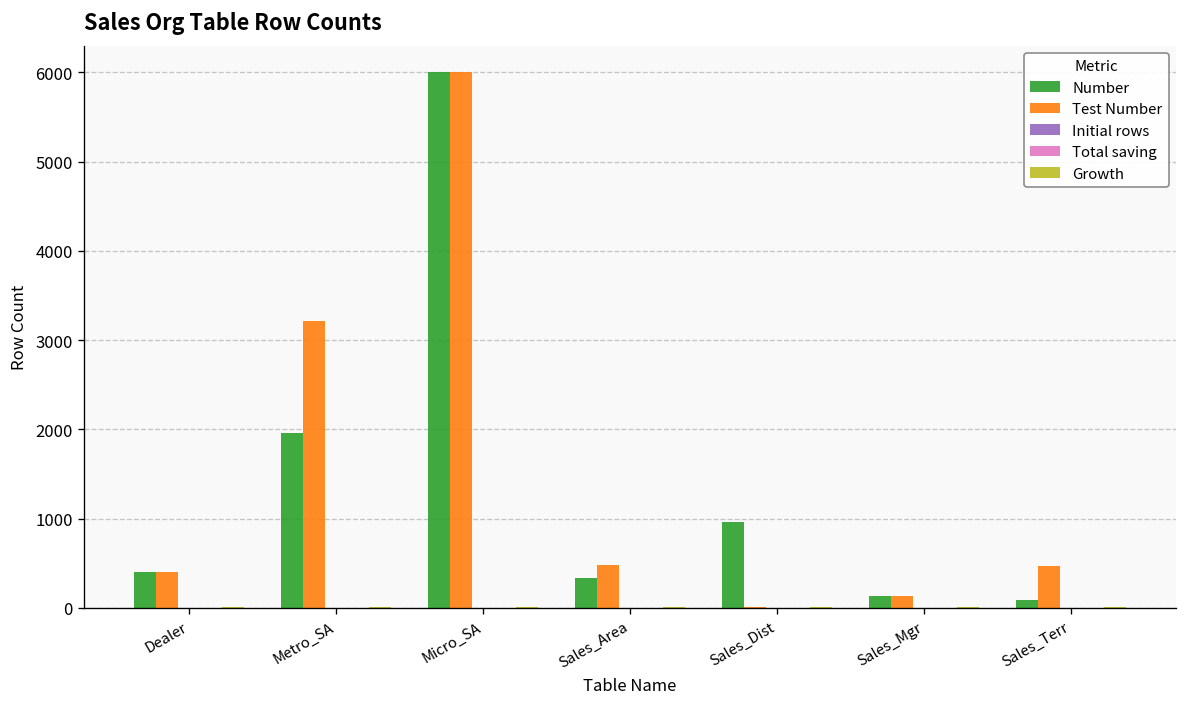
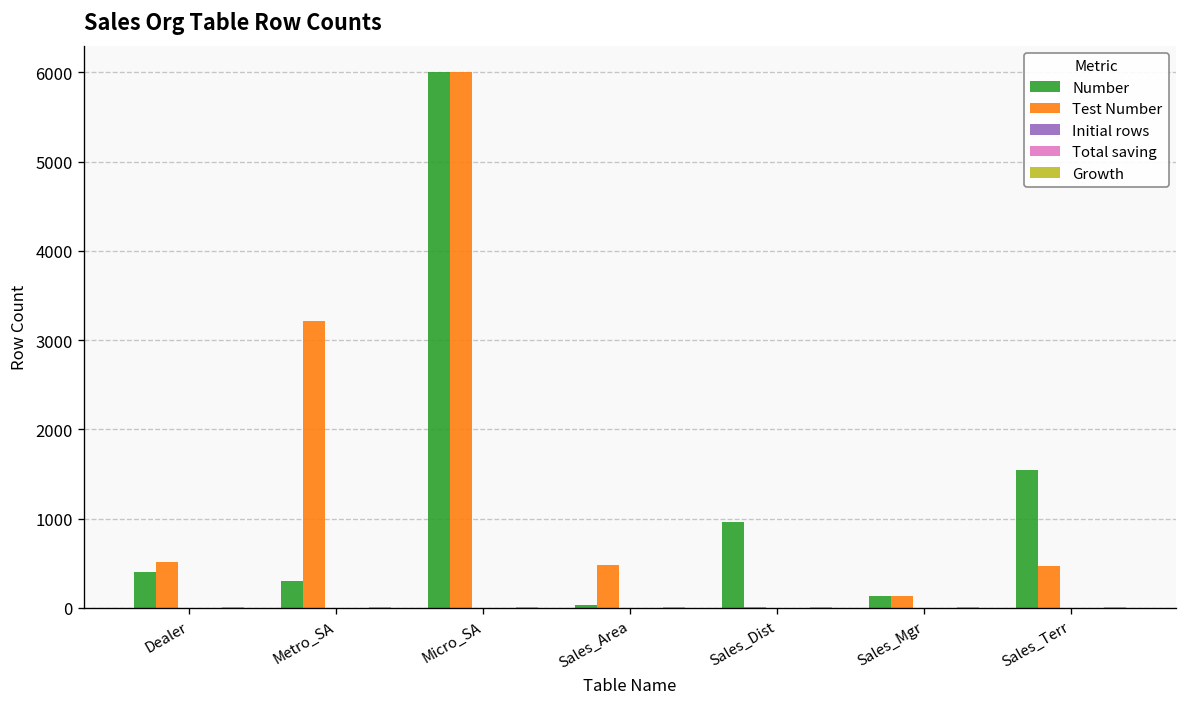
Test Number, Dealer: 400 -> 500
Number, Metro_SA: 2000 -> 300
Number, Sales_Area: 300 -> 0
Number, Sales_Terr: 100 -> 1500
